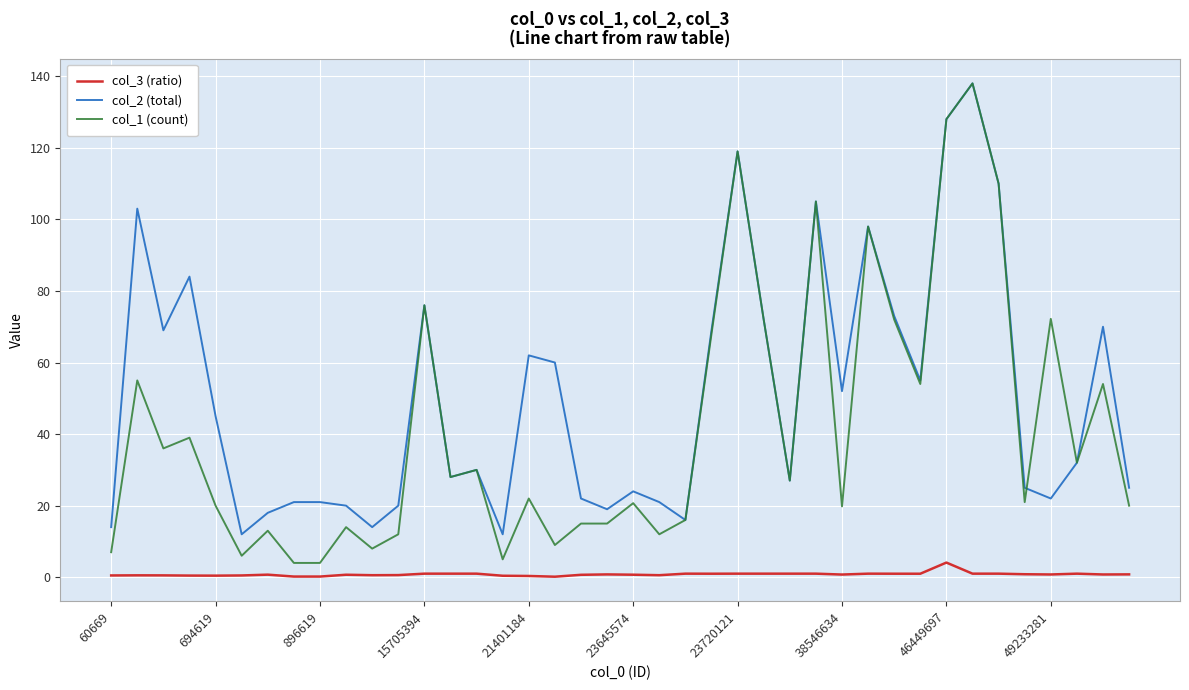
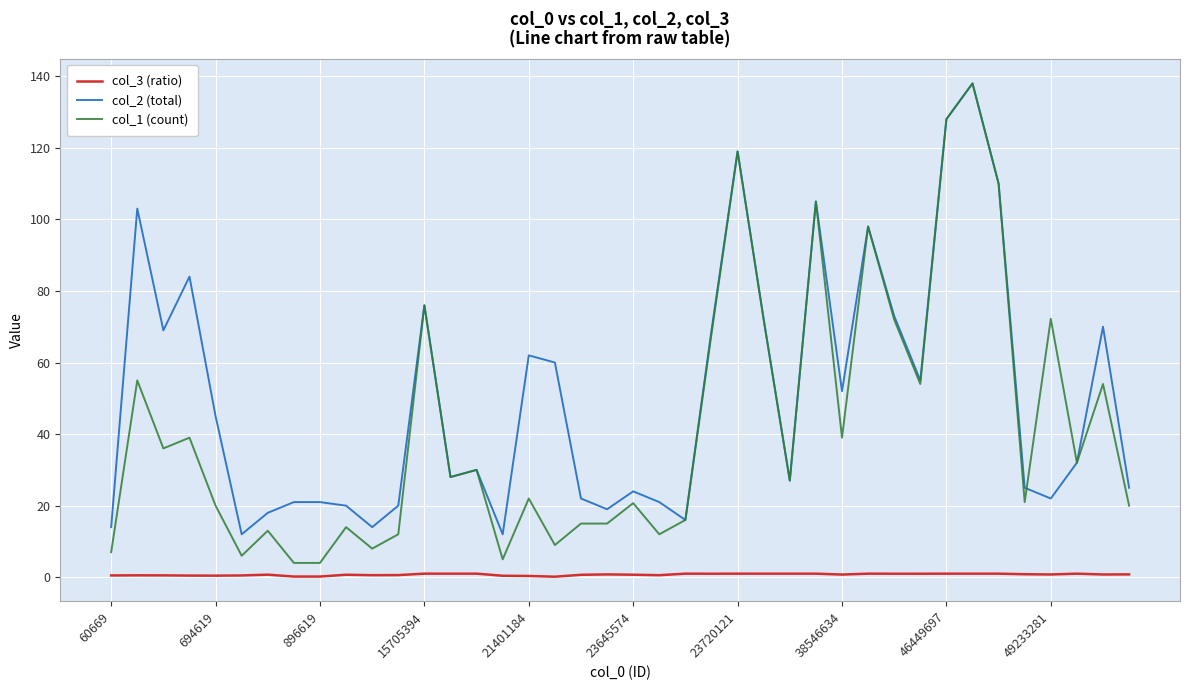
col_1 (count), 38546634: 20 -> 39
col_3 (ratio), 46449697: 4 -> 1
